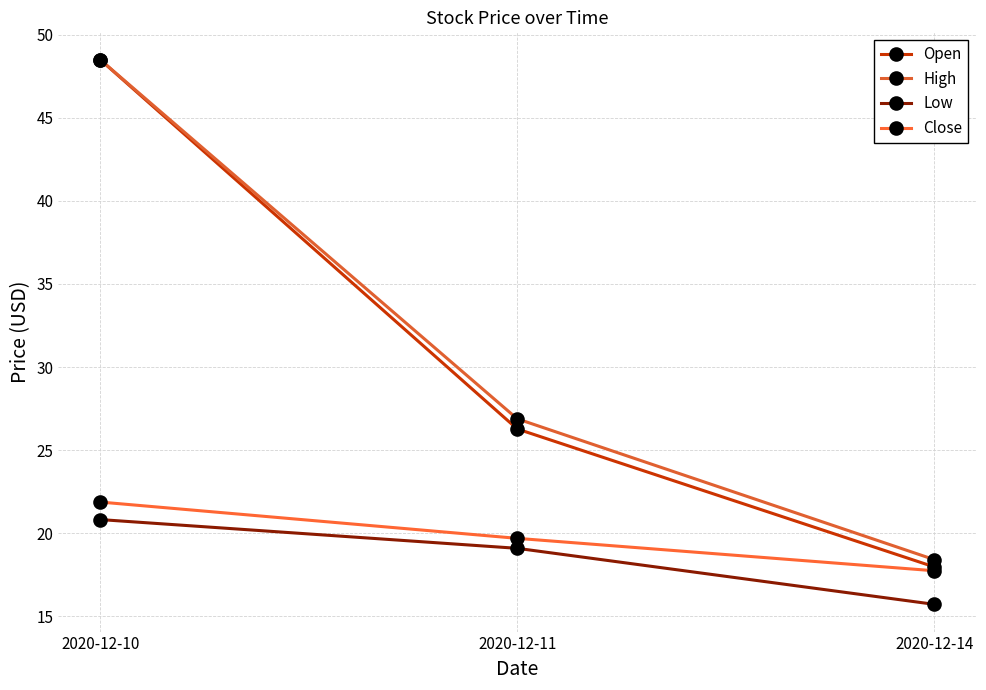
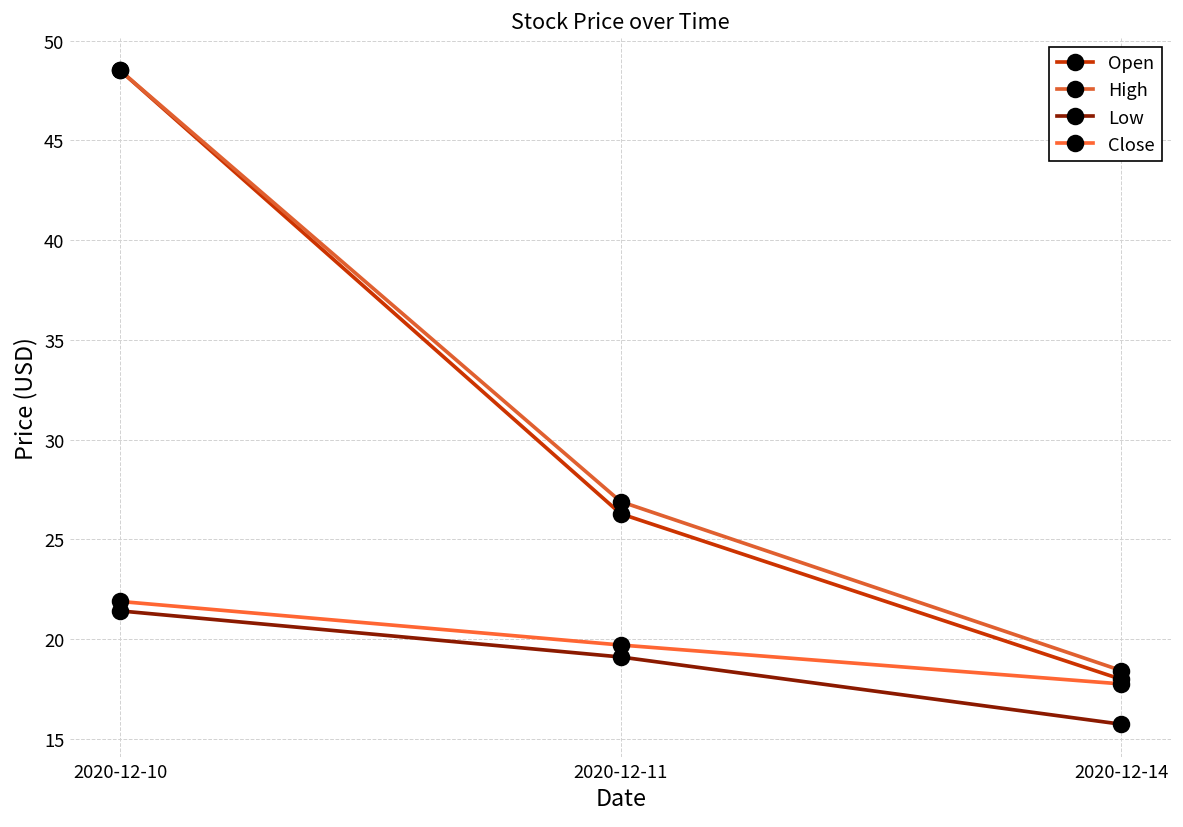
Low, 2020-12-10: 20.8 -> 21.4
